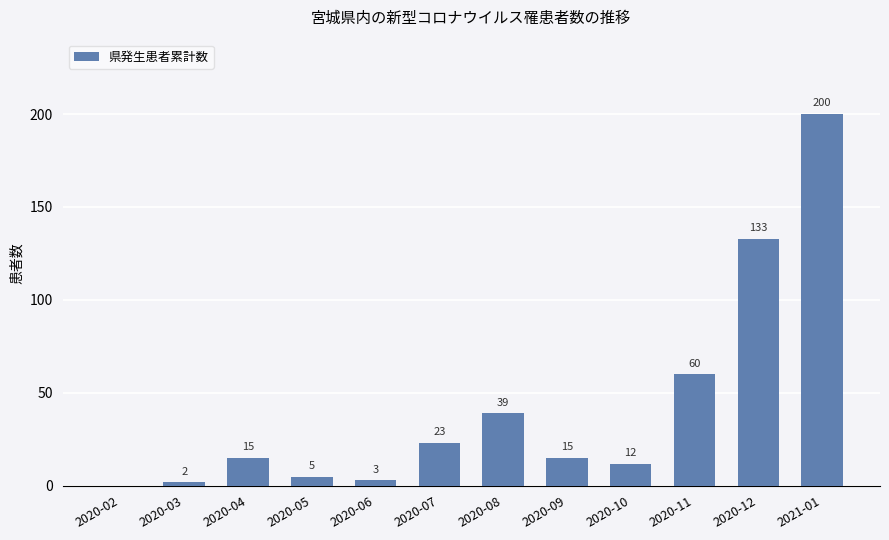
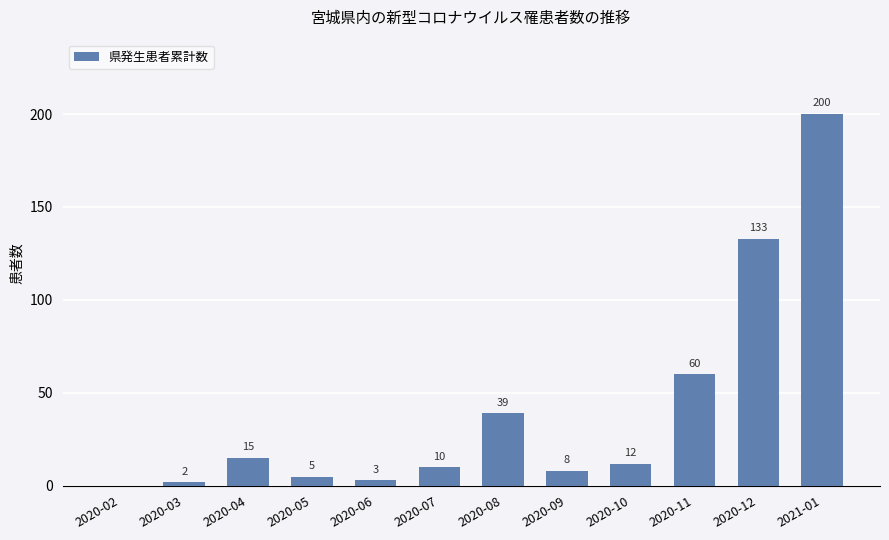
2020-07: 23 -> 10
2020-09: 15 -> 8
